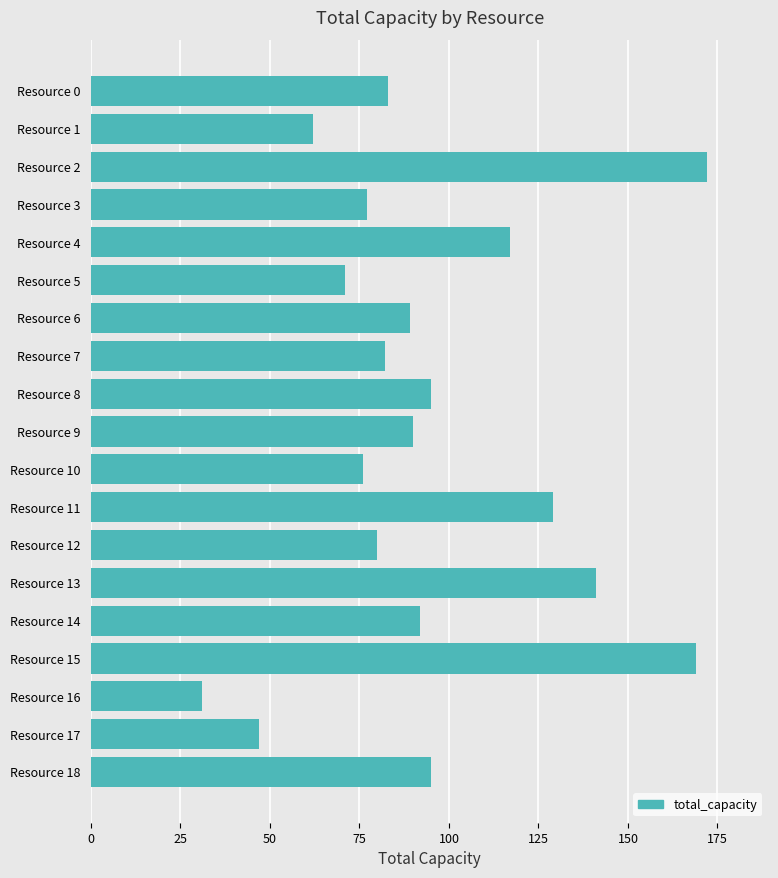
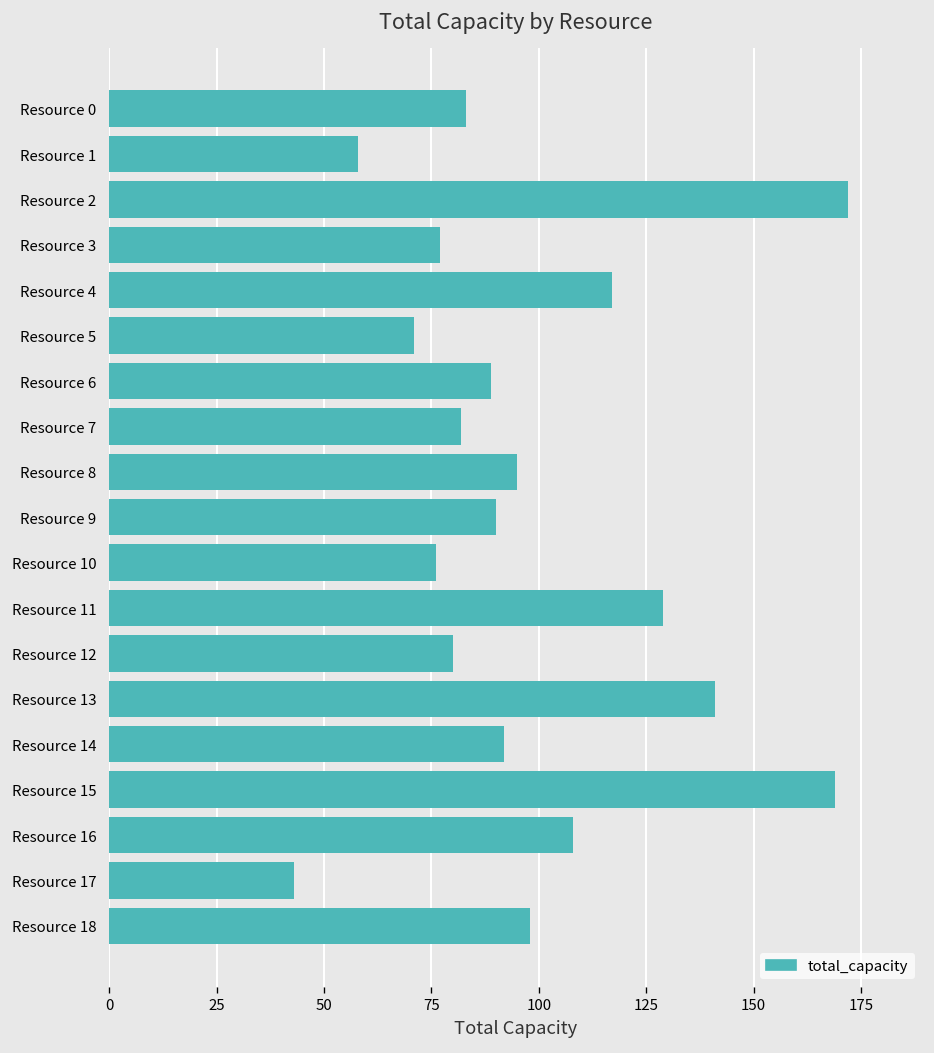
Resource 1: 62 -> 58
Resource 16: 31 -> 108
Resource 17: 47 -> 43
Resource 18: 95 -> 98
